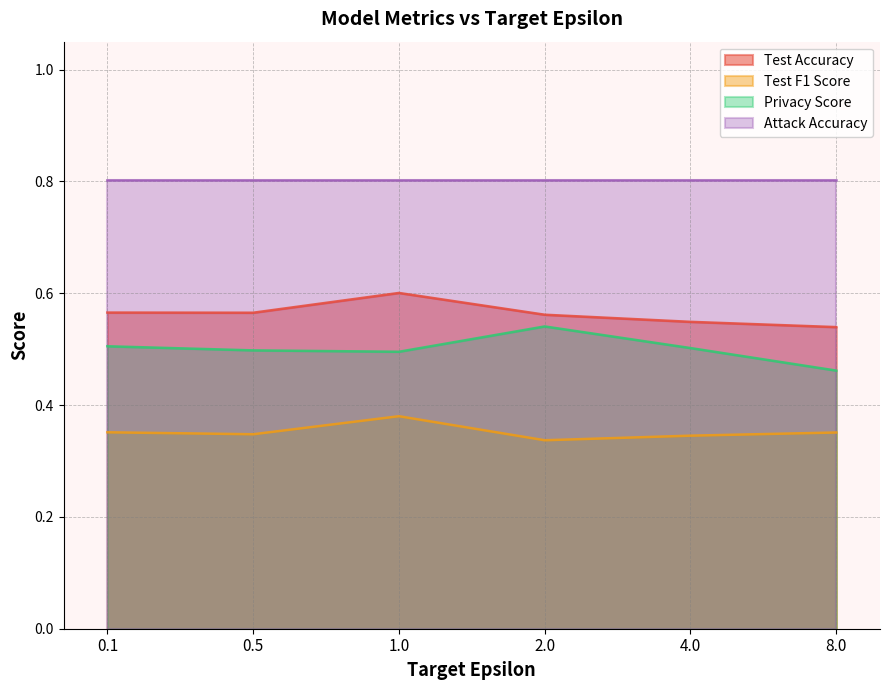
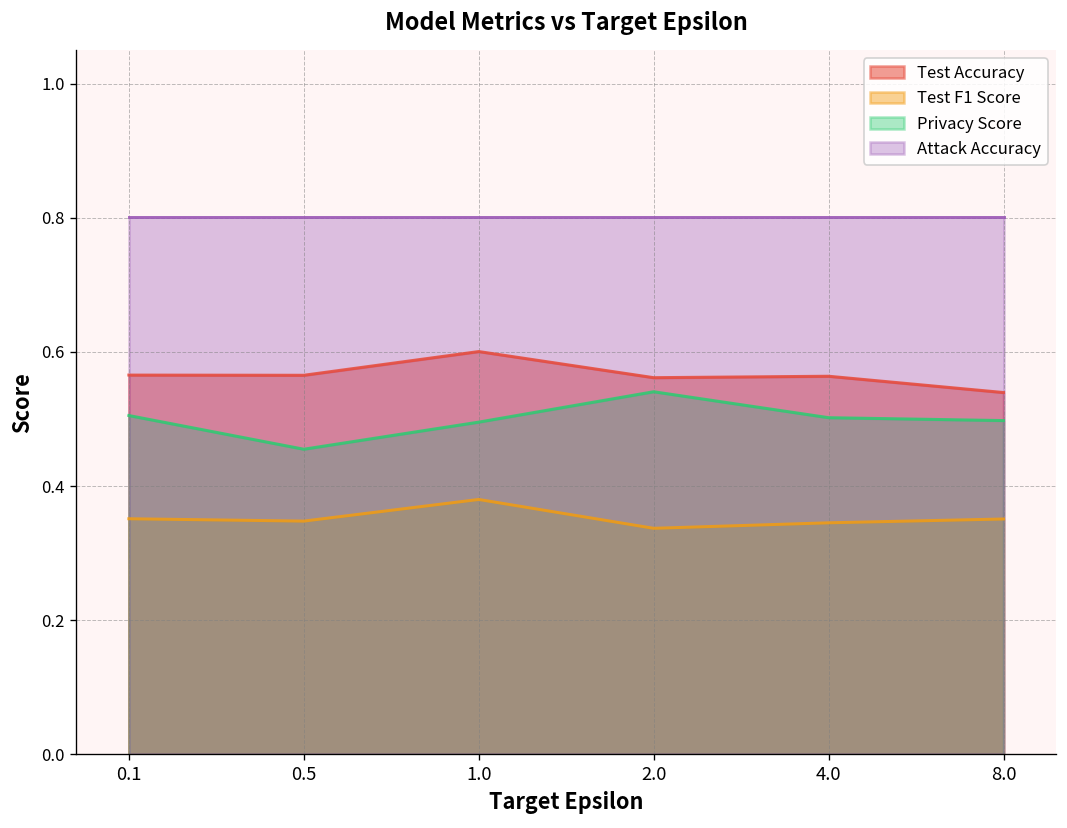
Privacy Score, 0.5: 0.50 -> 0.45
Test Accuracy, 4.0: 0.55 -> 0.56
Privacy Score, 8.0: 0.46 -> 0.50
